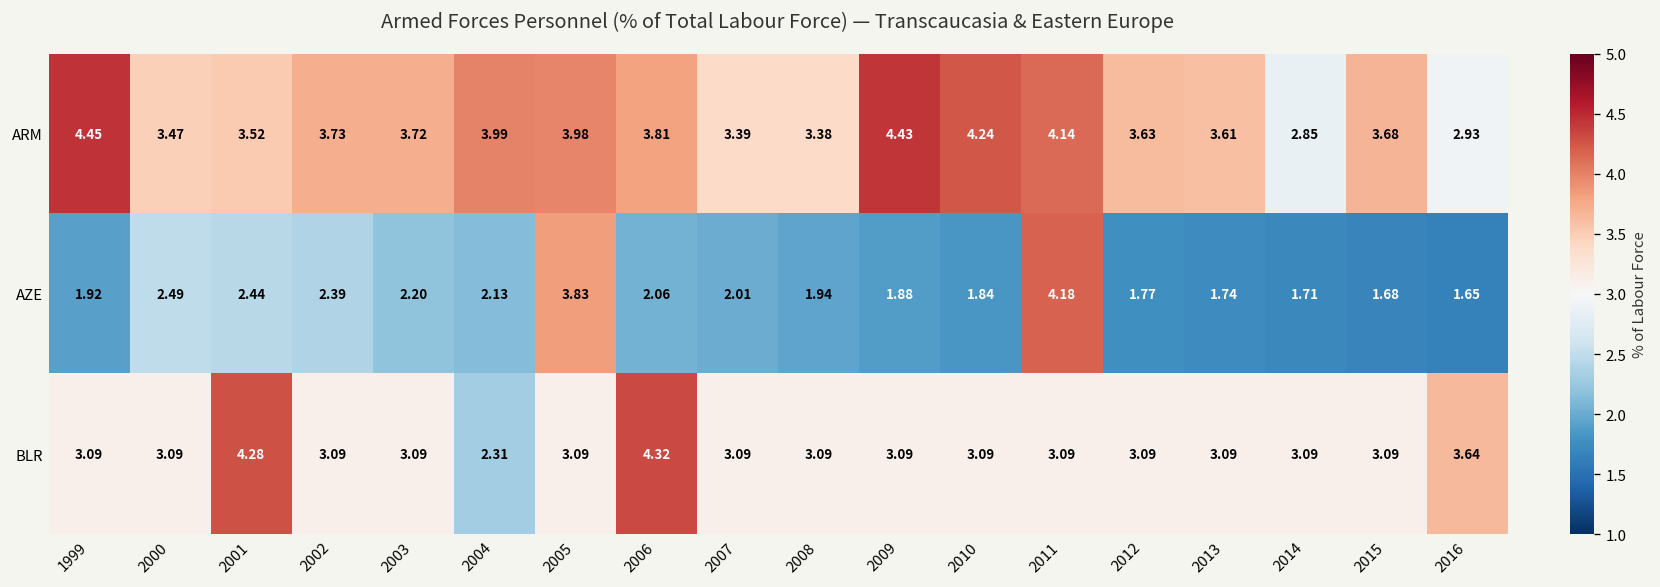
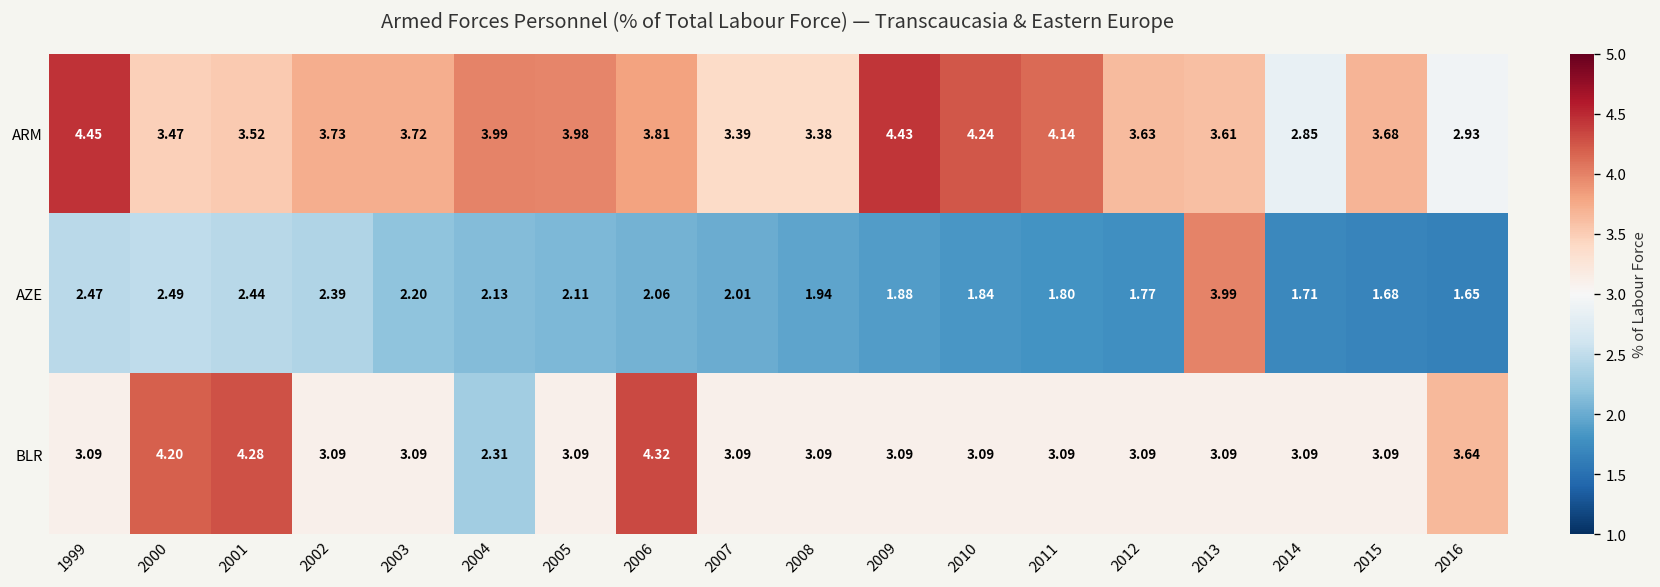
AZE, 1999: 1.92 -> 2.47
AZE, 2005: 3.83 -> 2.11
AZE, 2011: 4.18 -> 1.80
AZE, 2013: 1.74 -> 3.99
BLR, 2000: 3.09 -> 4.20
